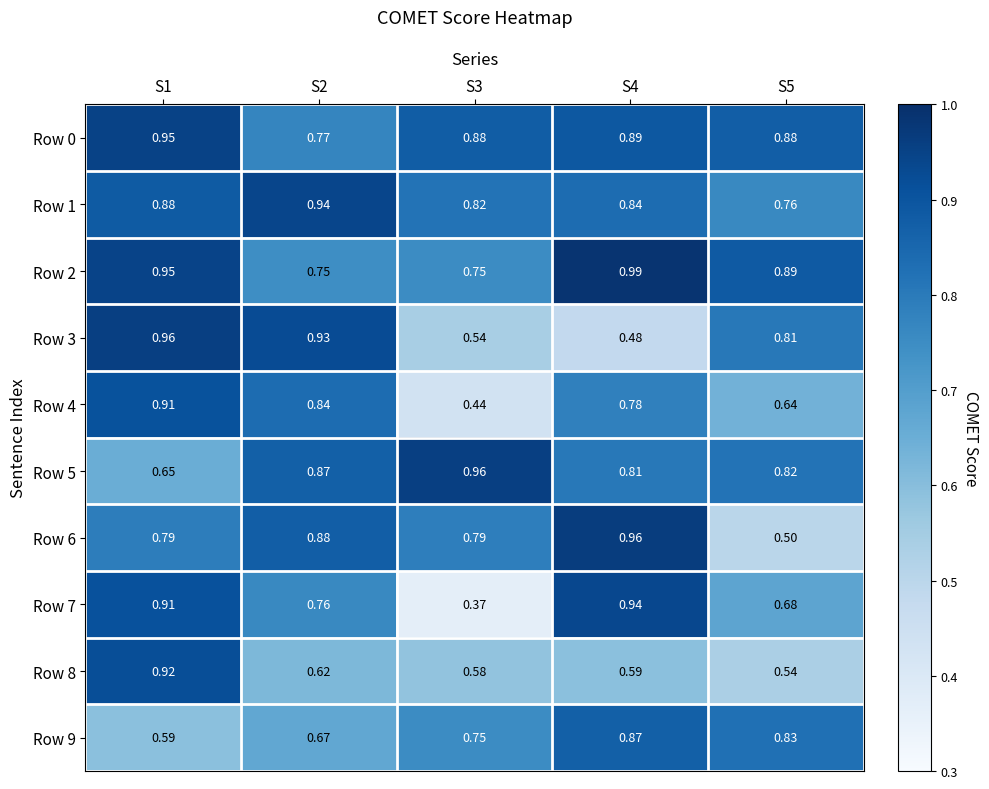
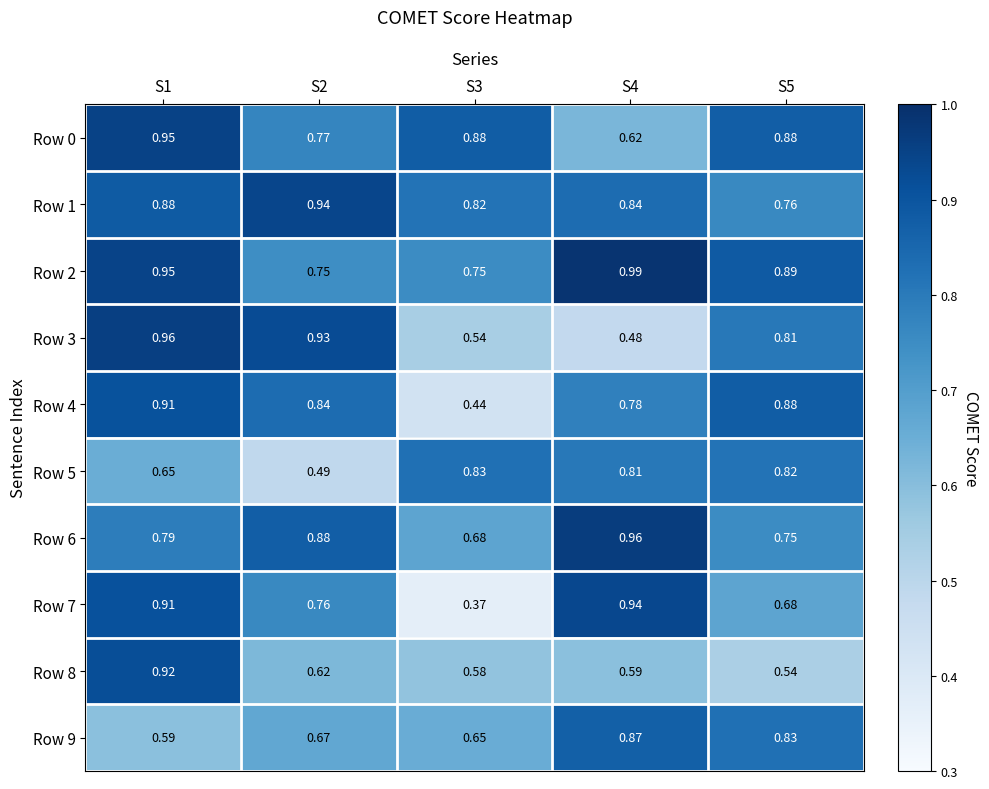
Row 0, S4: 0.89 -> 0.62
Row 4, S5: 0.64 -> 0.88
Row 5, S2: 0.87 -> 0.49
Row 5, S3: 0.96 -> 0.83
Row 6, S3: 0.79 -> 0.68
Row 6, S5: 0.50 -> 0.75
Row 9, S3: 0.75 -> 0.65
